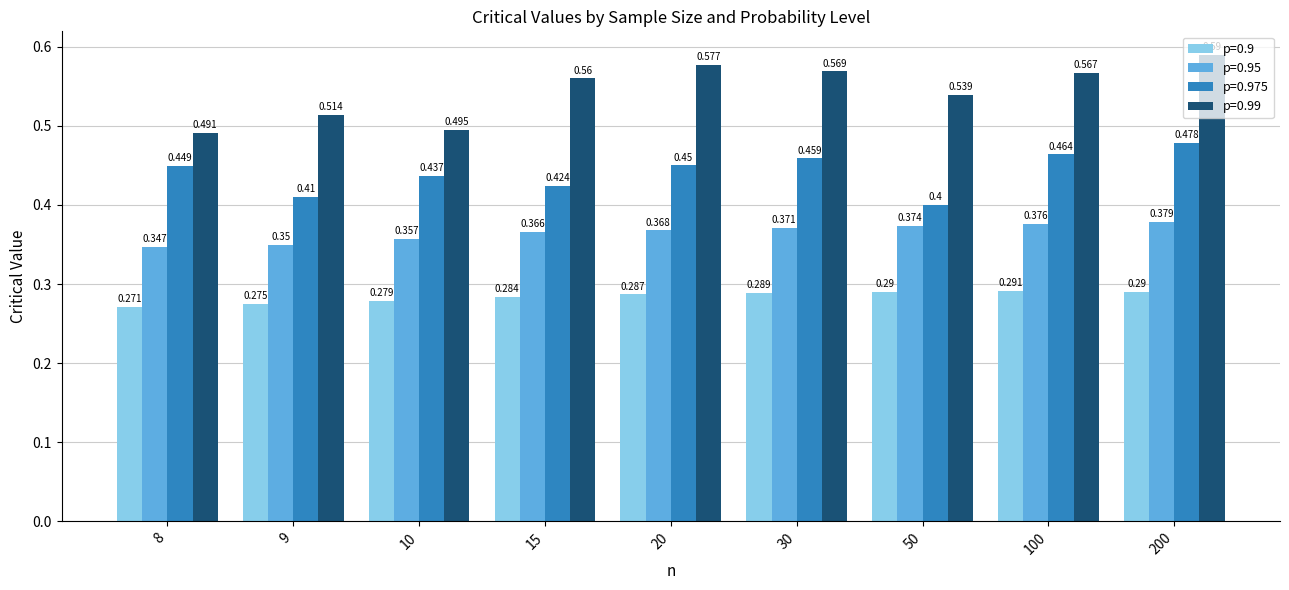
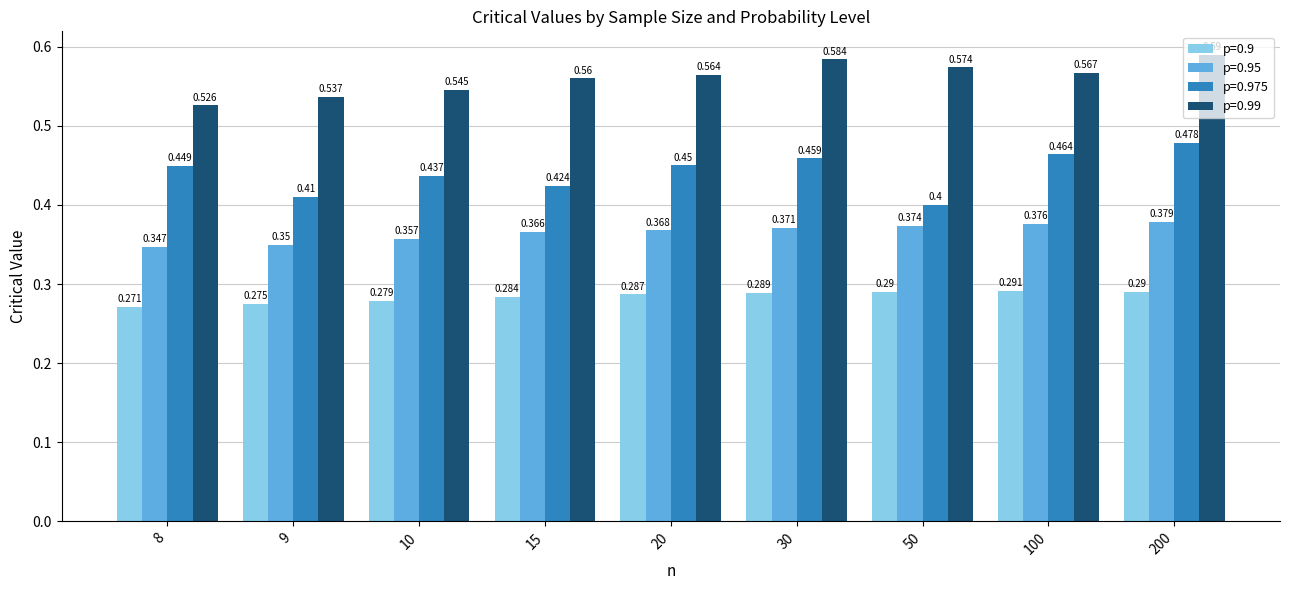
p=0.99, 8: 0.491 -> 0.526
p=0.99, 9: 0.514 -> 0.537
p=0.99, 10: 0.495 -> 0.545
p=0.99, 20: 0.577 -> 0.564
p=0.99, 30: 0.569 -> 0.584
p=0.99, 50: 0.539 -> 0.574
